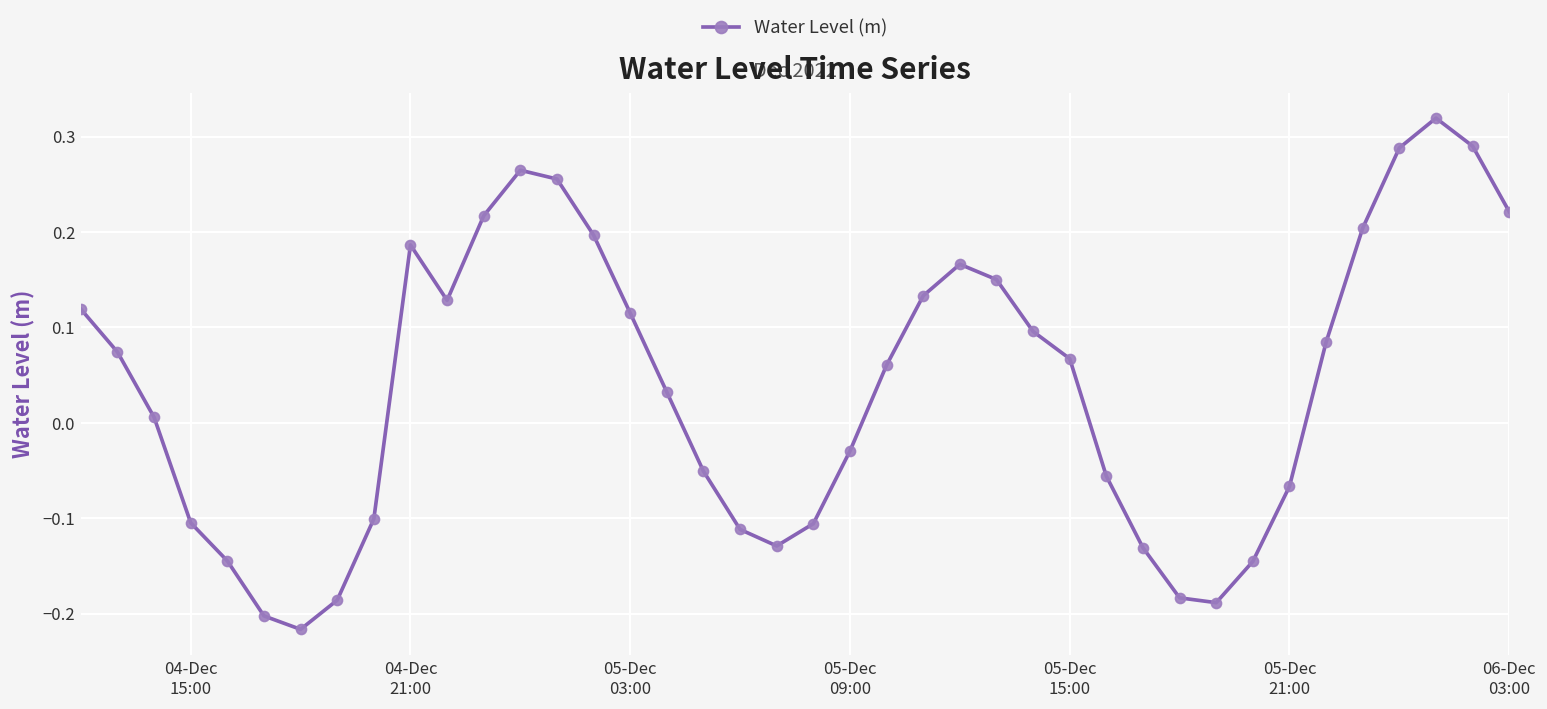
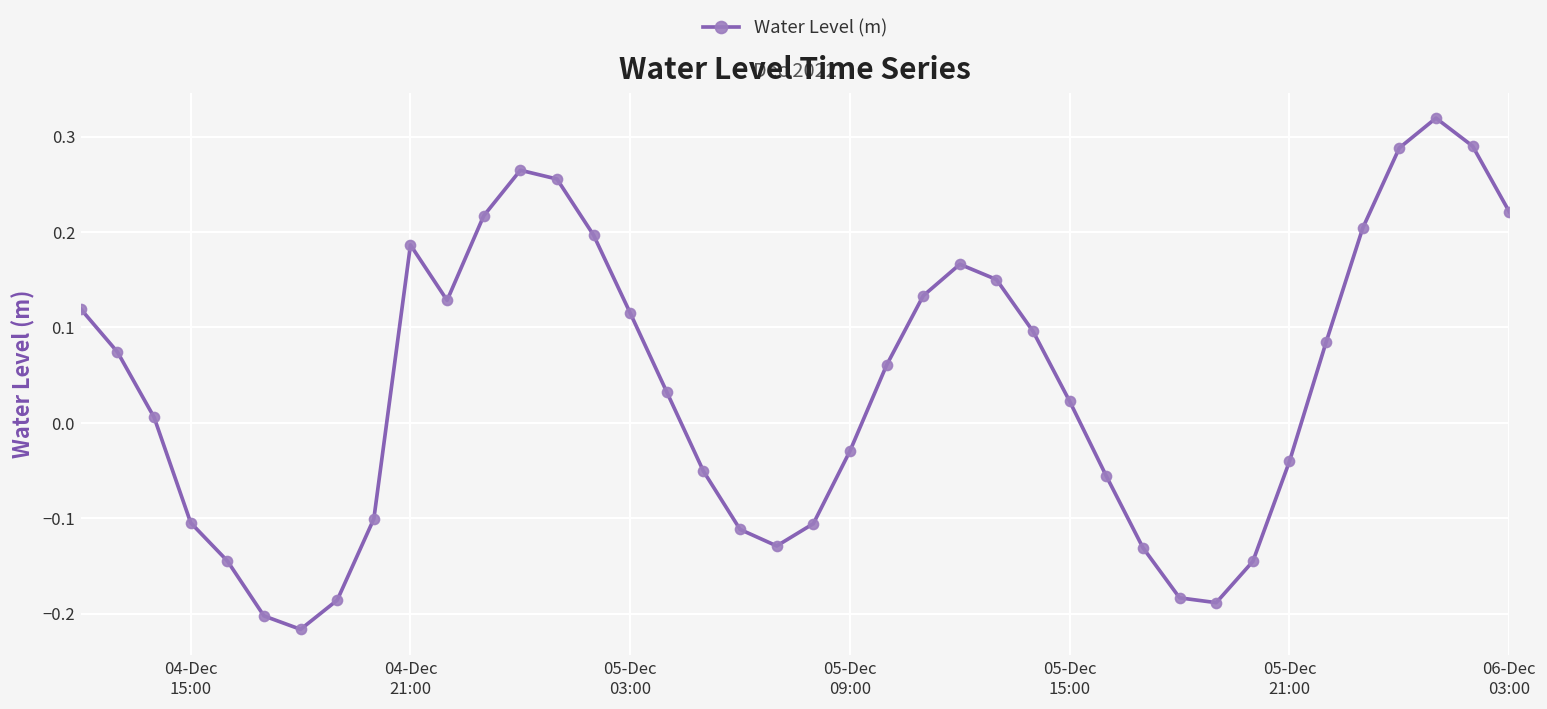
05-Dec 15:00: 0.07 -> 0.02
05-Dec 21:00: -0.07 -> -0.04
